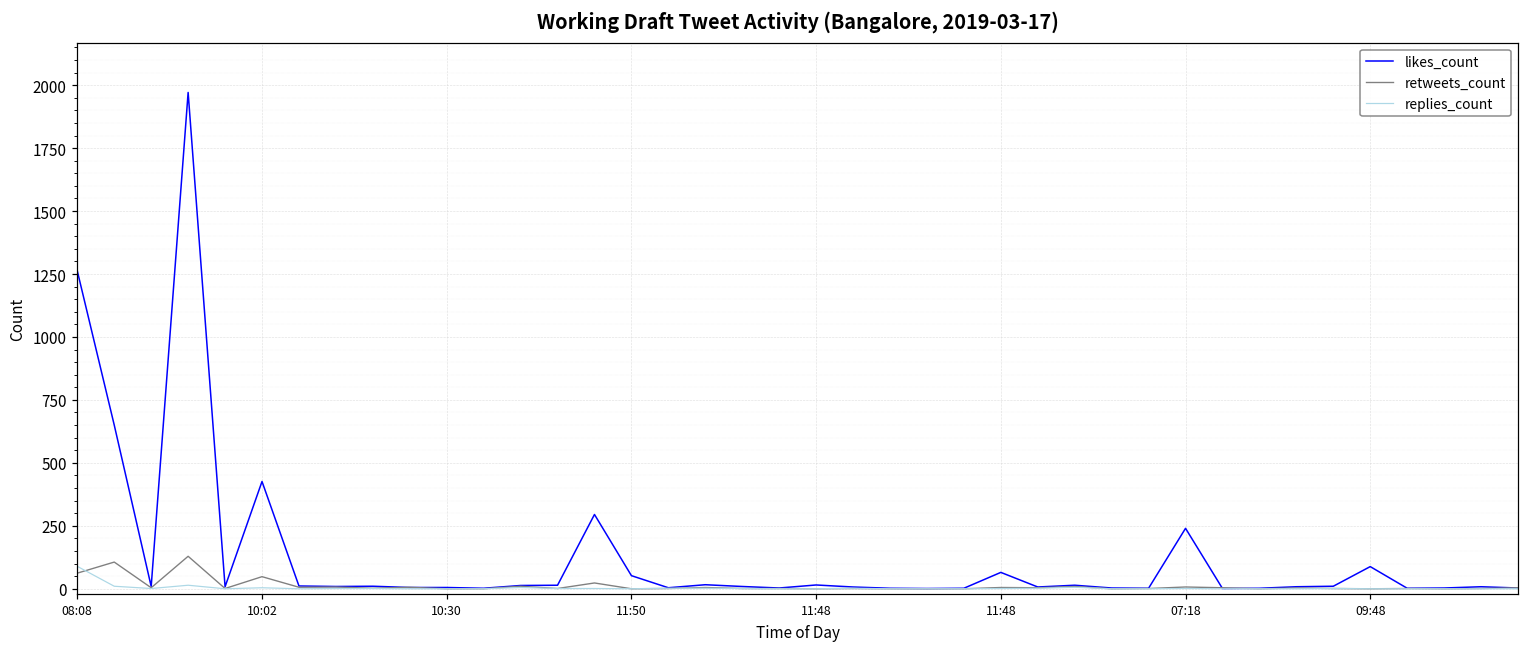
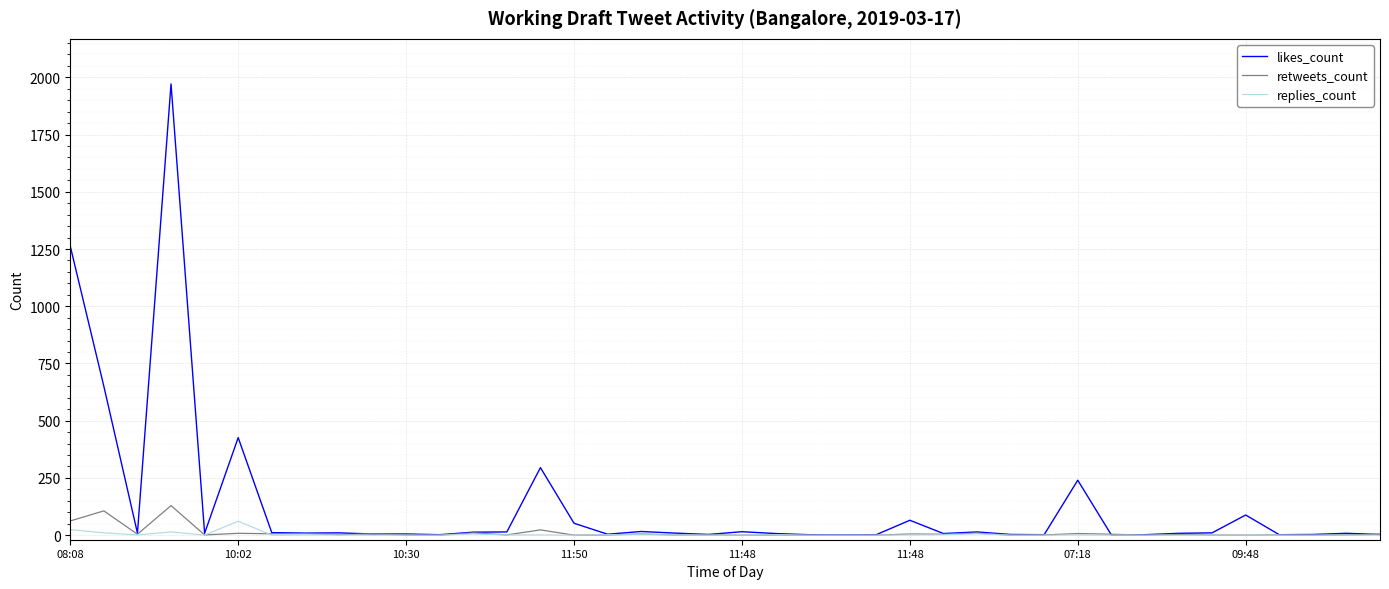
replies_count, 08:08: 90 -> 20
retweets_count, 10:02: 50 -> 10
replies_count, 10:02: 0 -> 60
